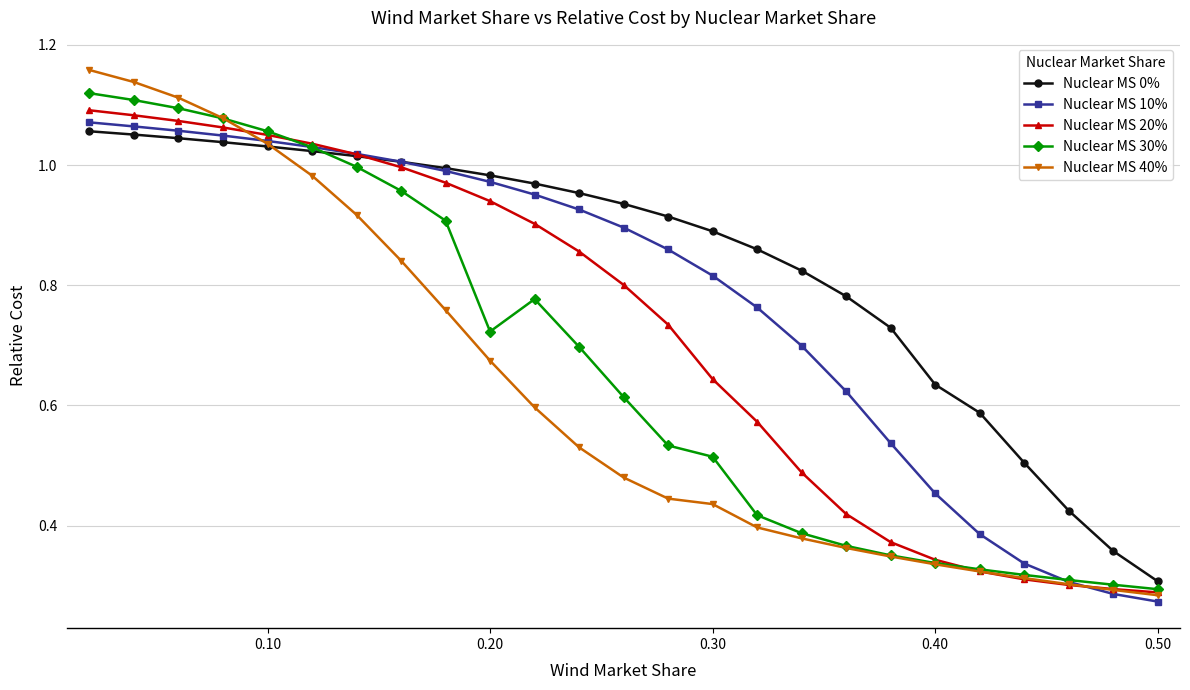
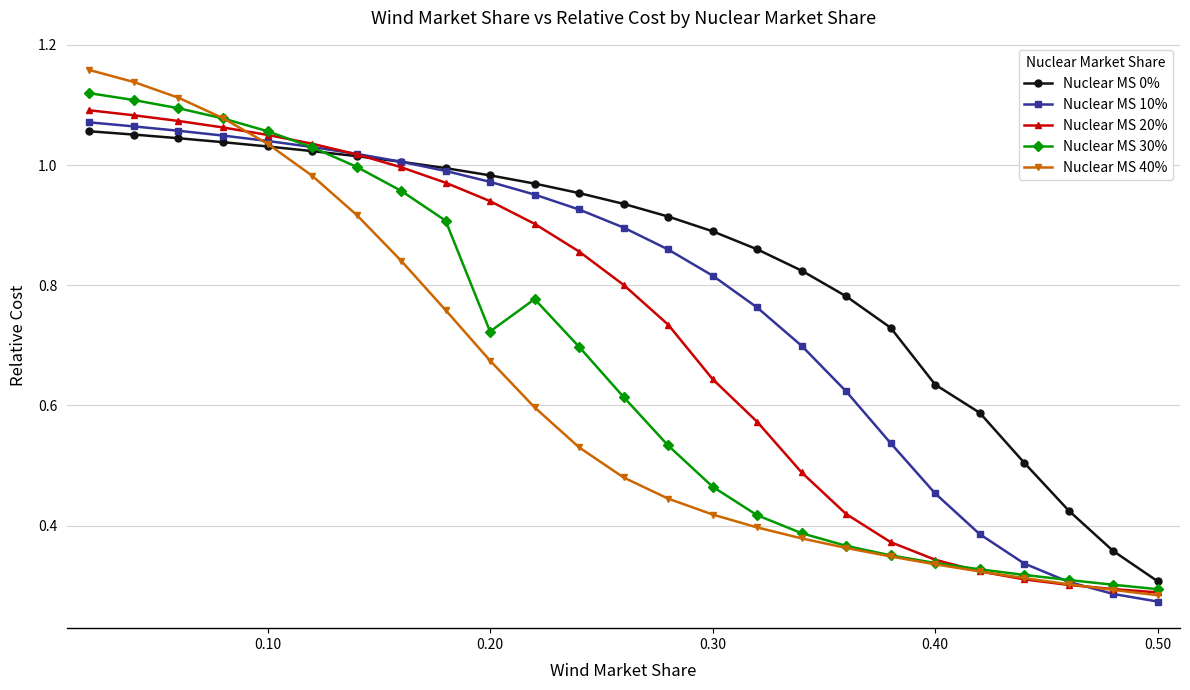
Nuclear MS 30%, 0.30: 0.51 -> 0.46
Nuclear MS 40%, 0.30: 0.44 -> 0.42
